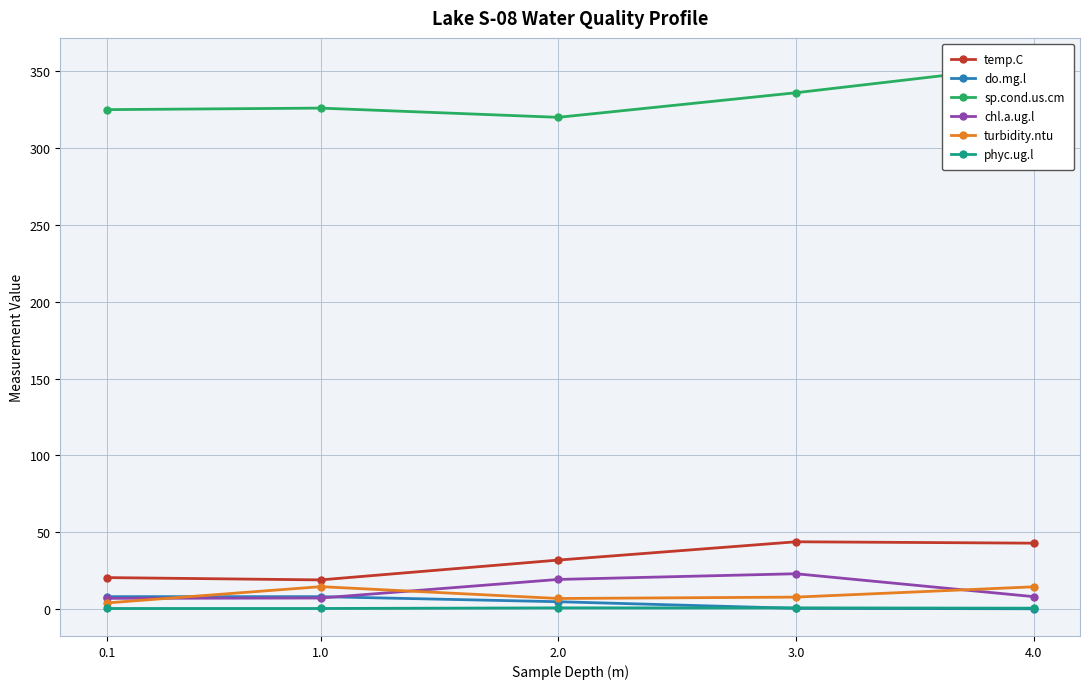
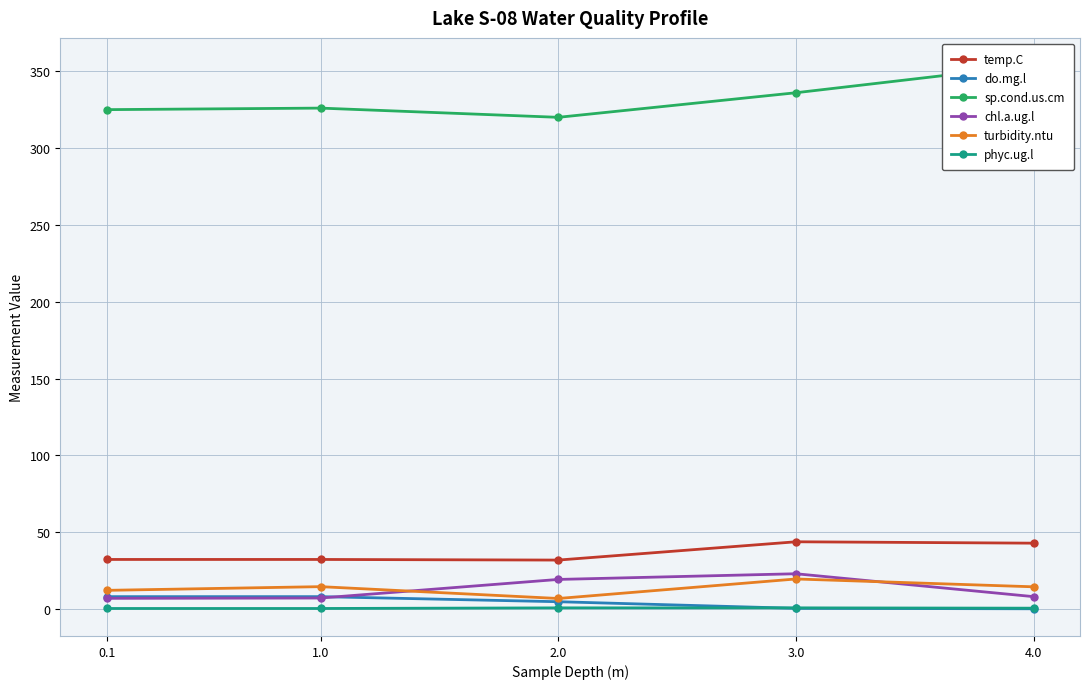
temp.C, 0.1: 21 -> 32
turbidity.ntu, 0.1: 4 -> 12
temp.C, 1.0: 19 -> 32
turbidity.ntu, 3.0: 8 -> 20
